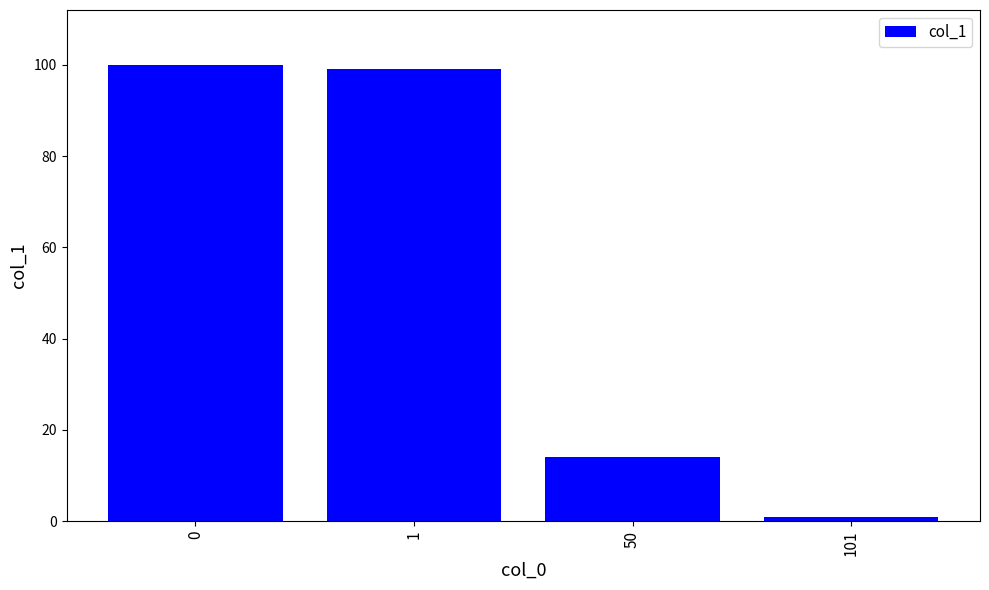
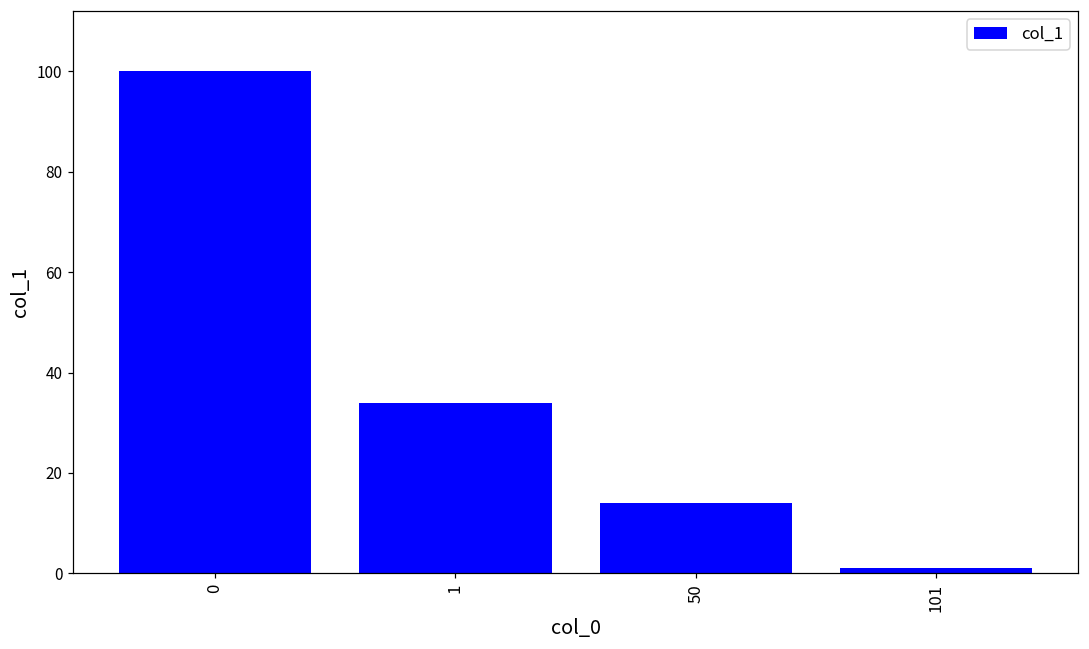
1: 99 -> 34
